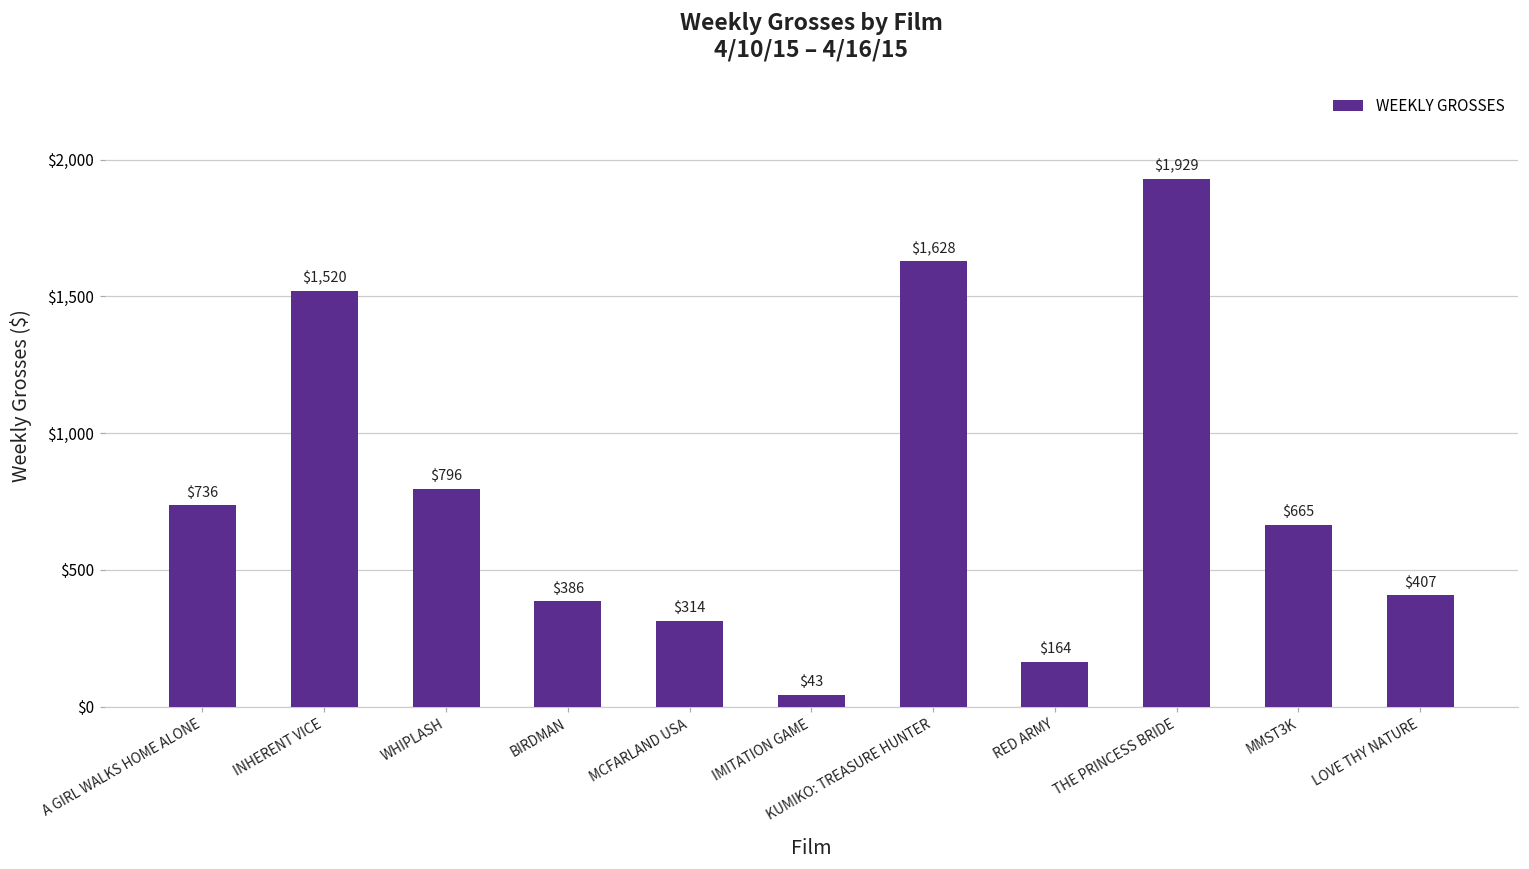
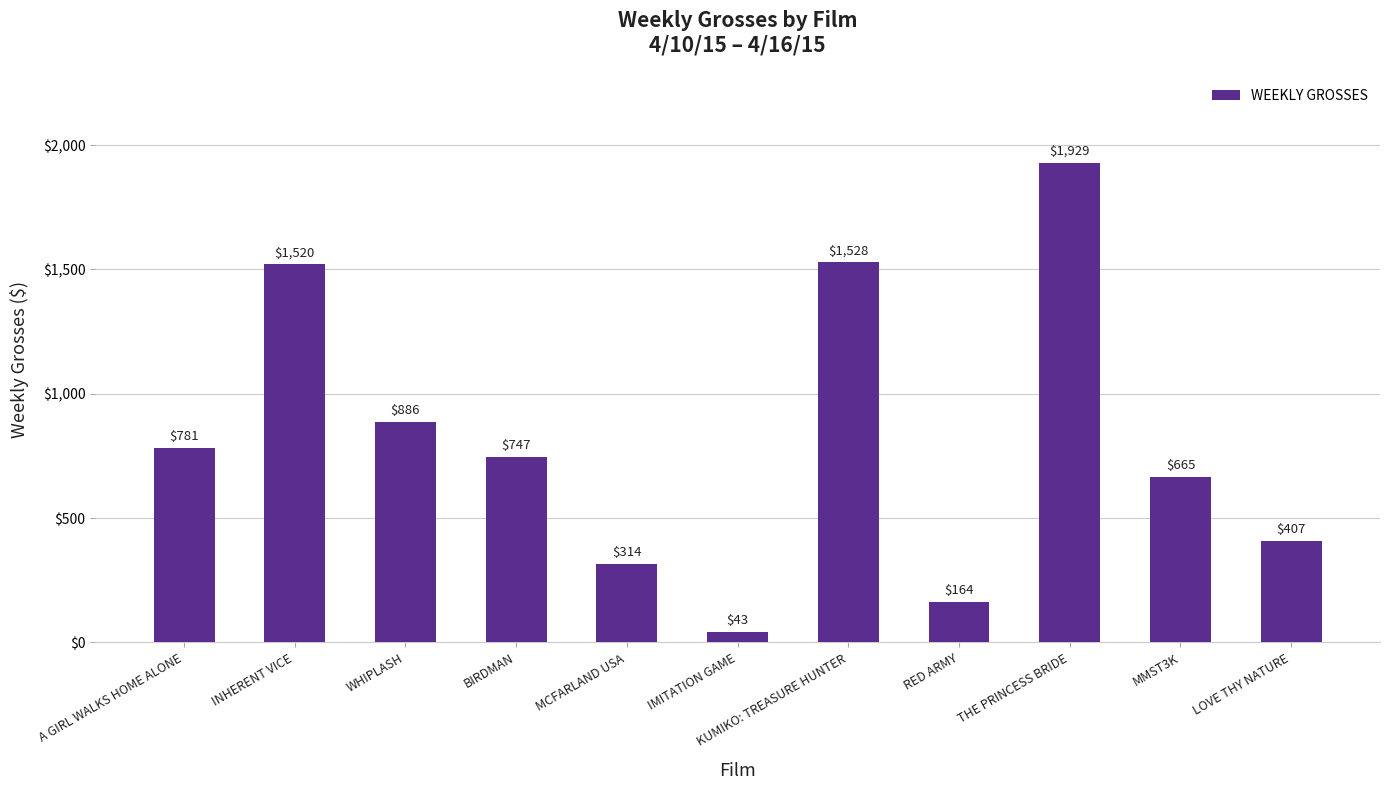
A GIRL WALKS HOME ALONE: $736 -> $781
WHIPLASH: $796 -> $886
BIRDMAN: $386 -> $747
KUMIKO: TREASURE HUNTER: $1,628 -> $1,528
